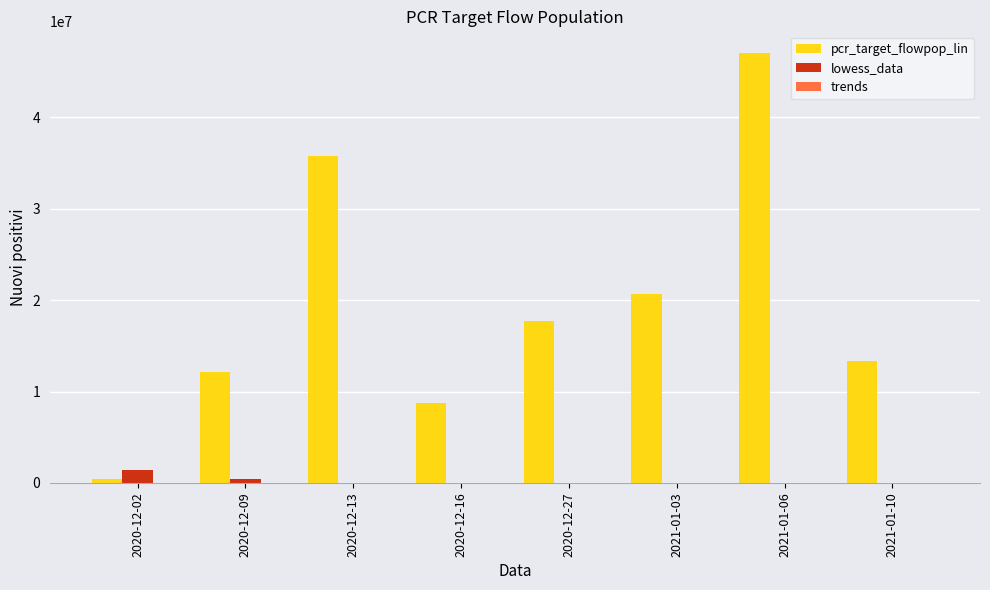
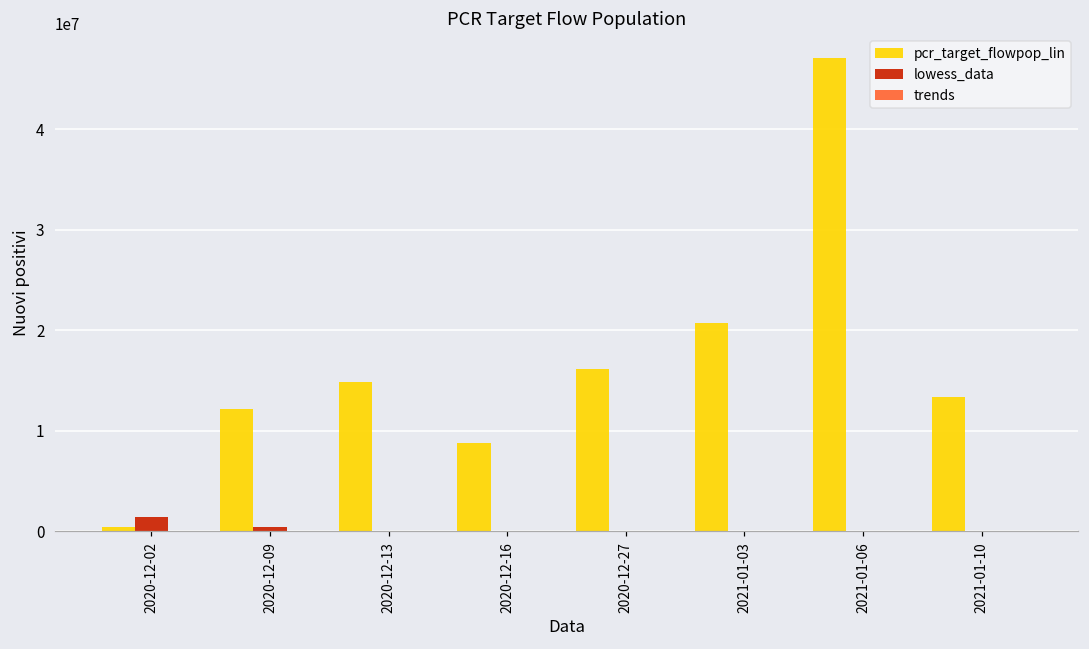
pcr_target_flowpop_lin, 2020-12-13: 36000000 -> 15000000
pcr_target_flowpop_lin, 2020-12-27: 18000000 -> 16000000
